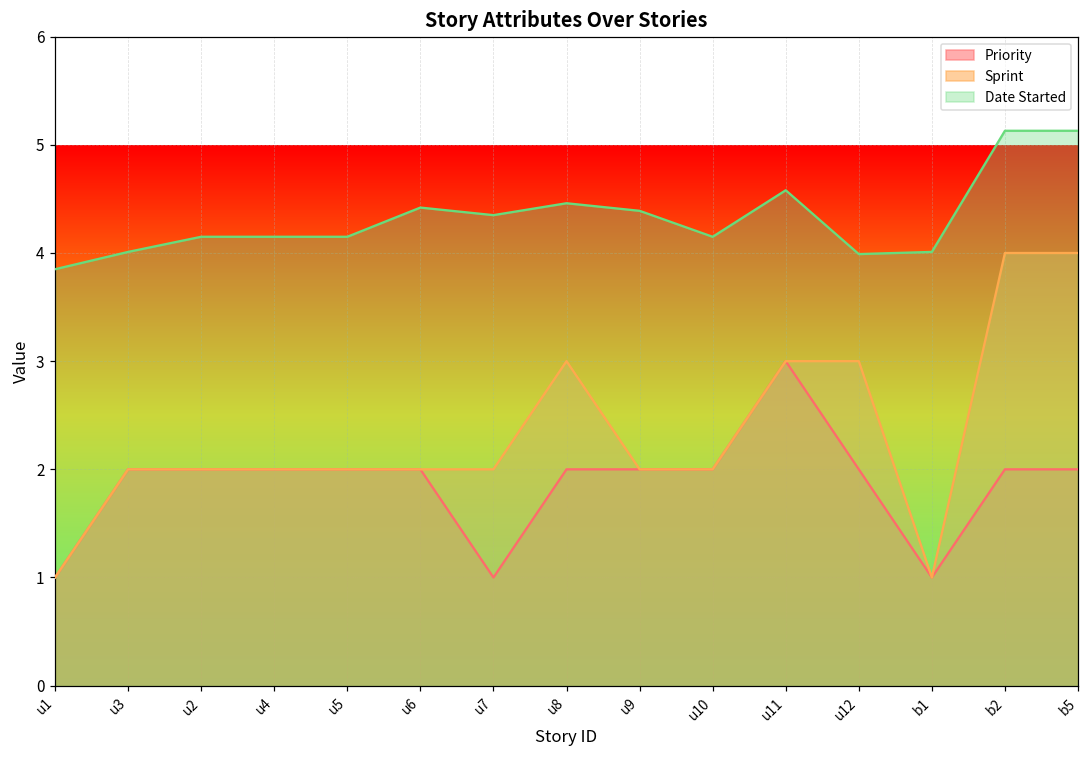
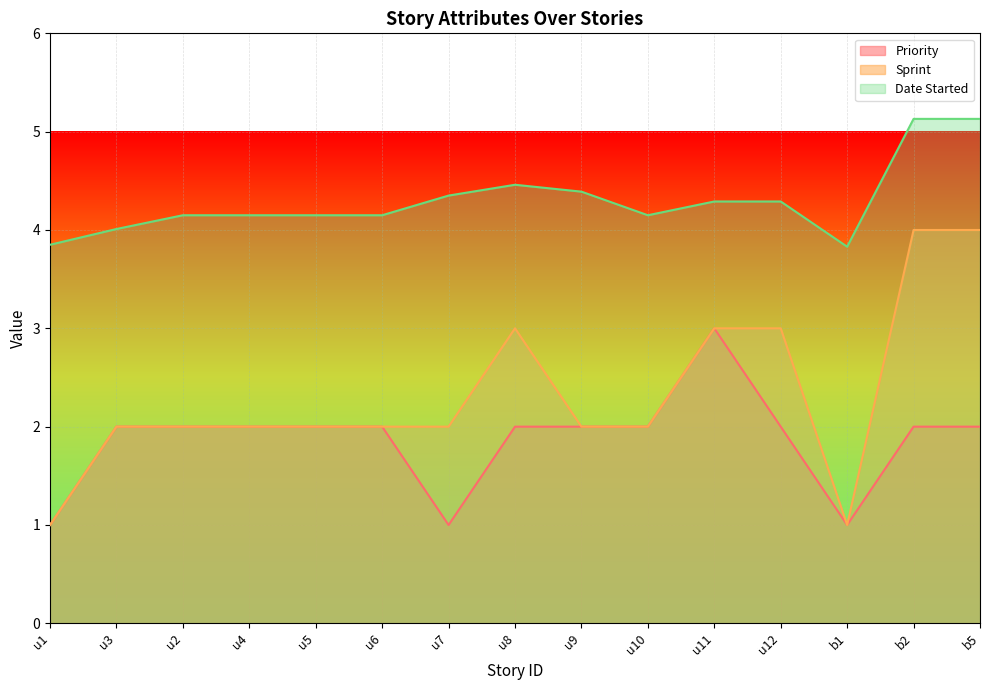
Date Started, u6: 4.4 -> 4.2
Date Started, u11: 4.6 -> 4.3
Date Started, u12: 4.0 -> 4.3
Date Started, b1: 4.0 -> 3.8
